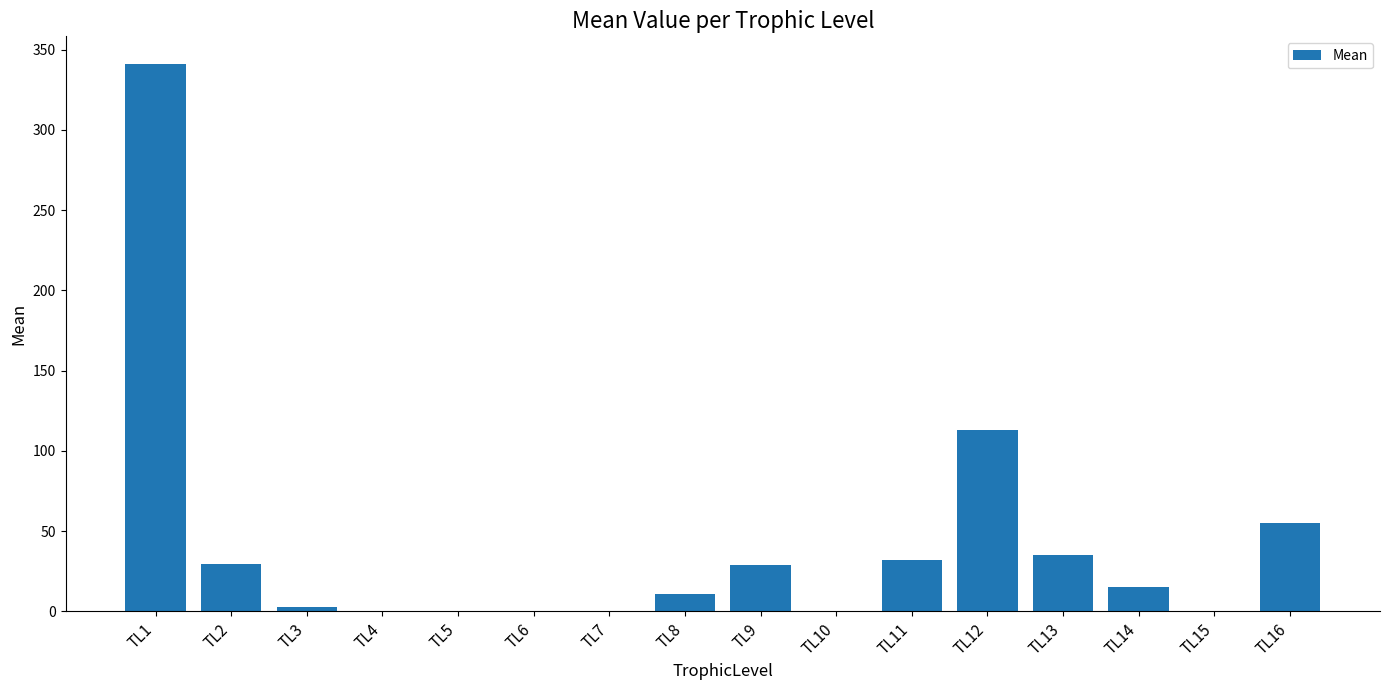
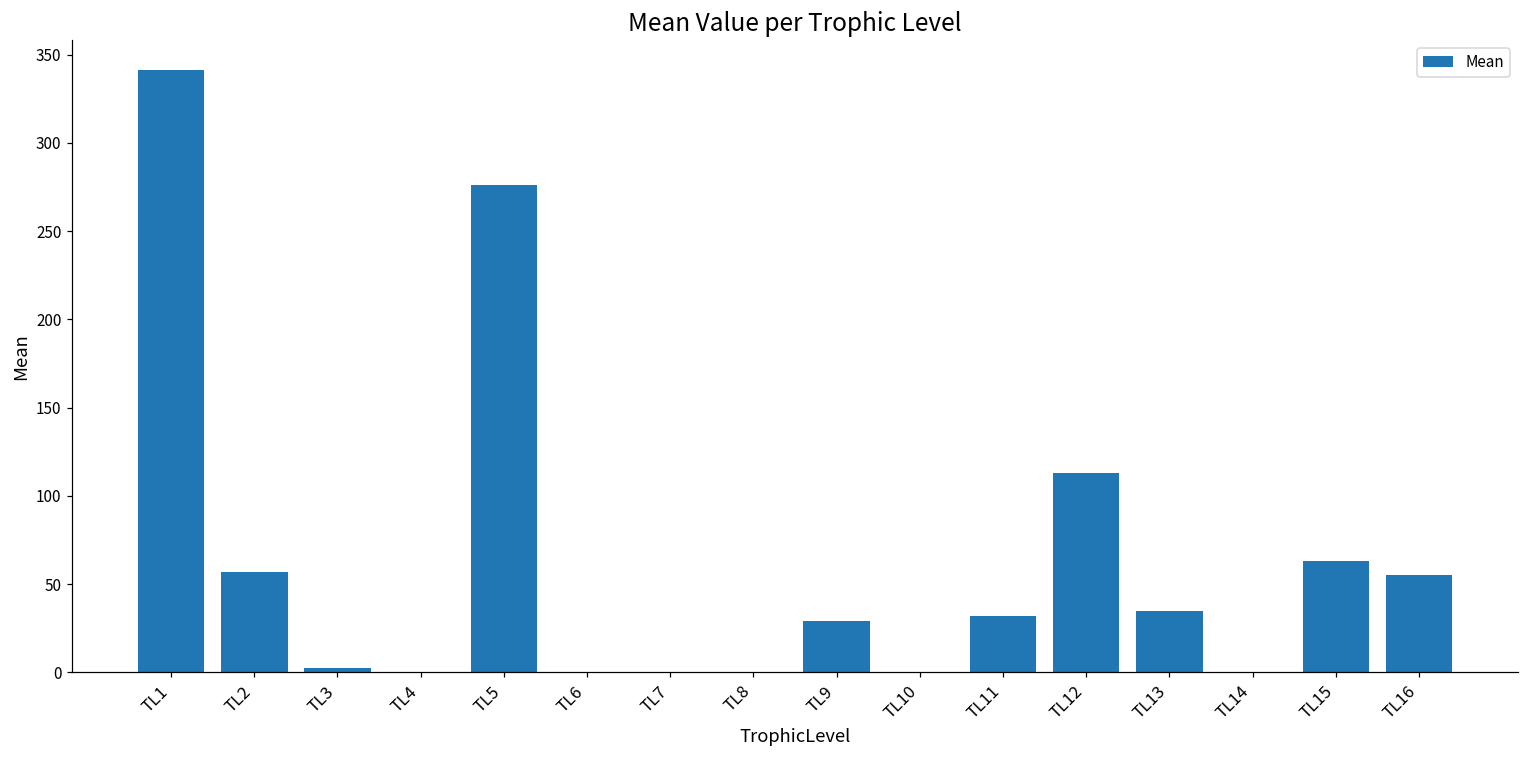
TL2: 30 -> 57
TL5: 0 -> 276
TL8: 11 -> 0
TL14: 15 -> 0
TL15: 0 -> 63
